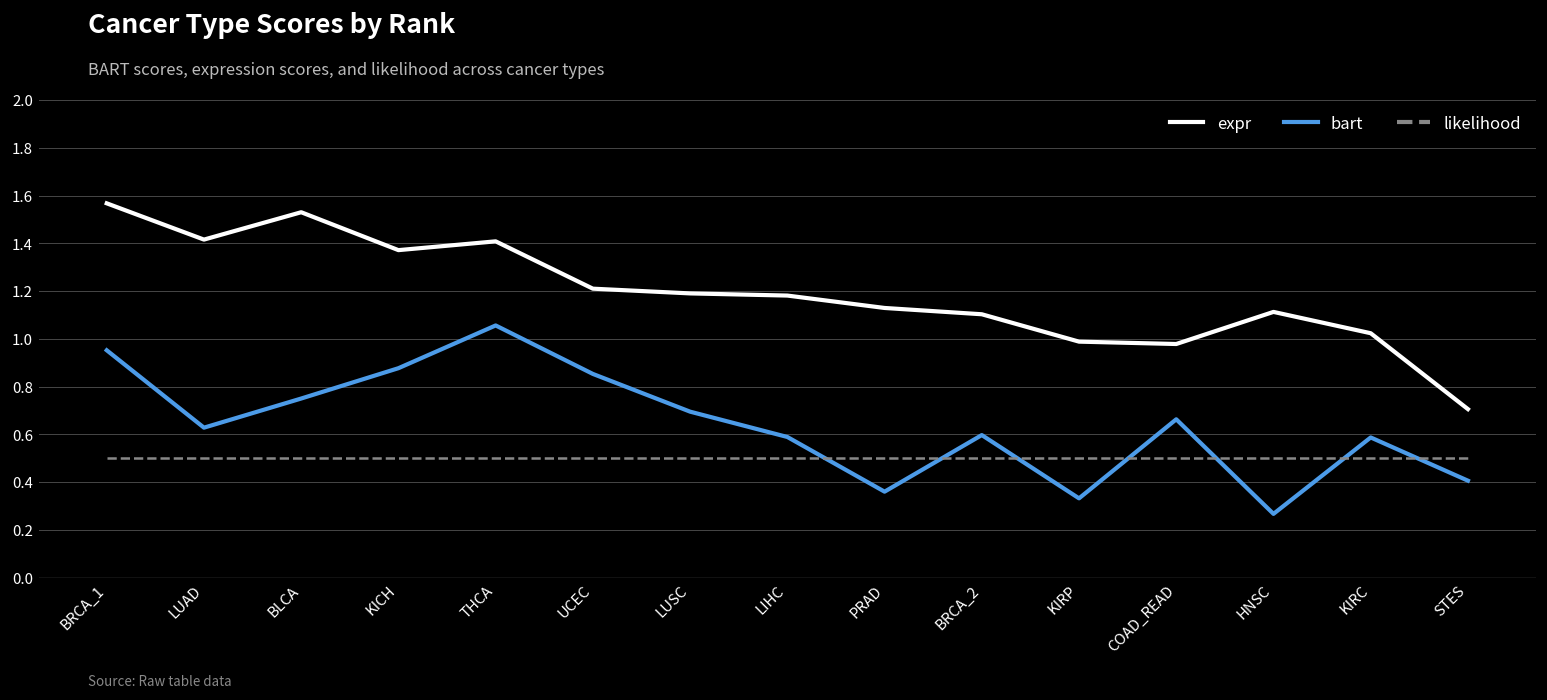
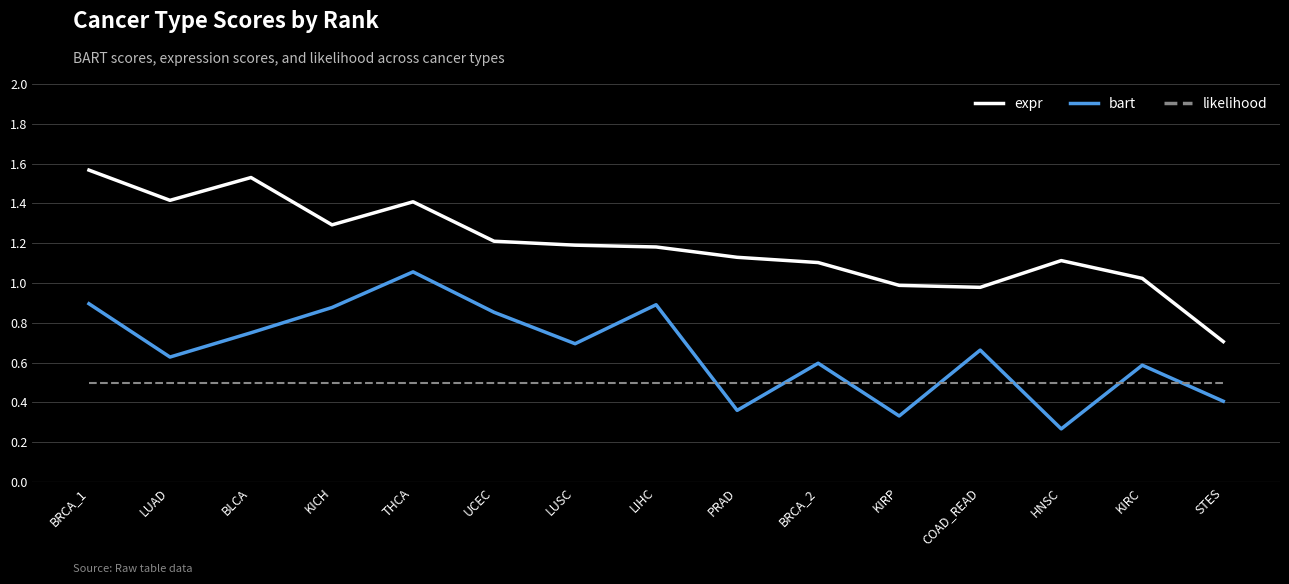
bart, BRCA_1: 0.95 -> 0.90
expr, KICH: 1.37 -> 1.29
bart, LIHC: 0.59 -> 0.89
